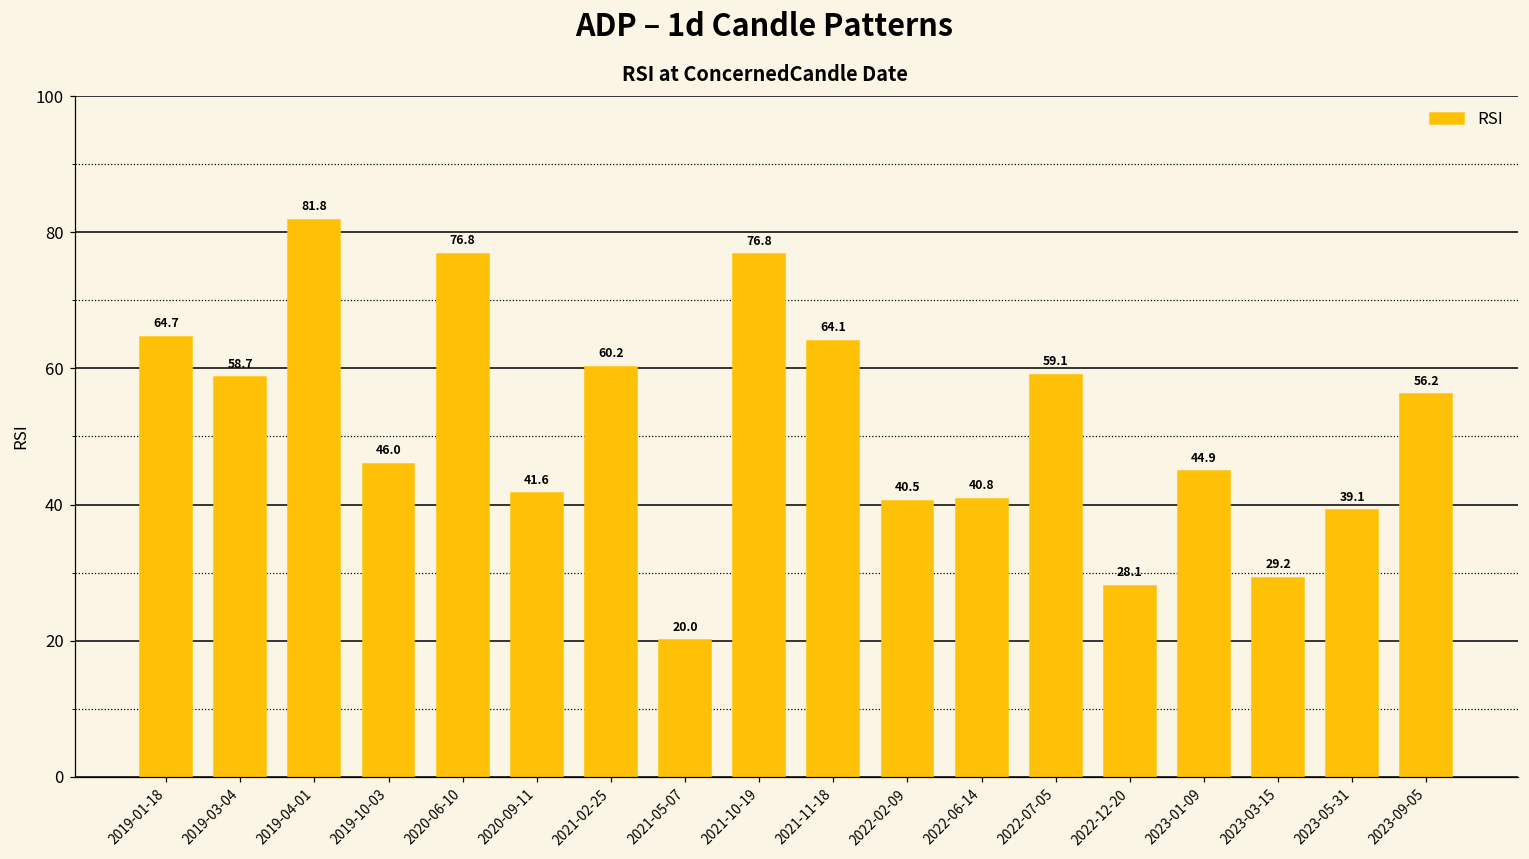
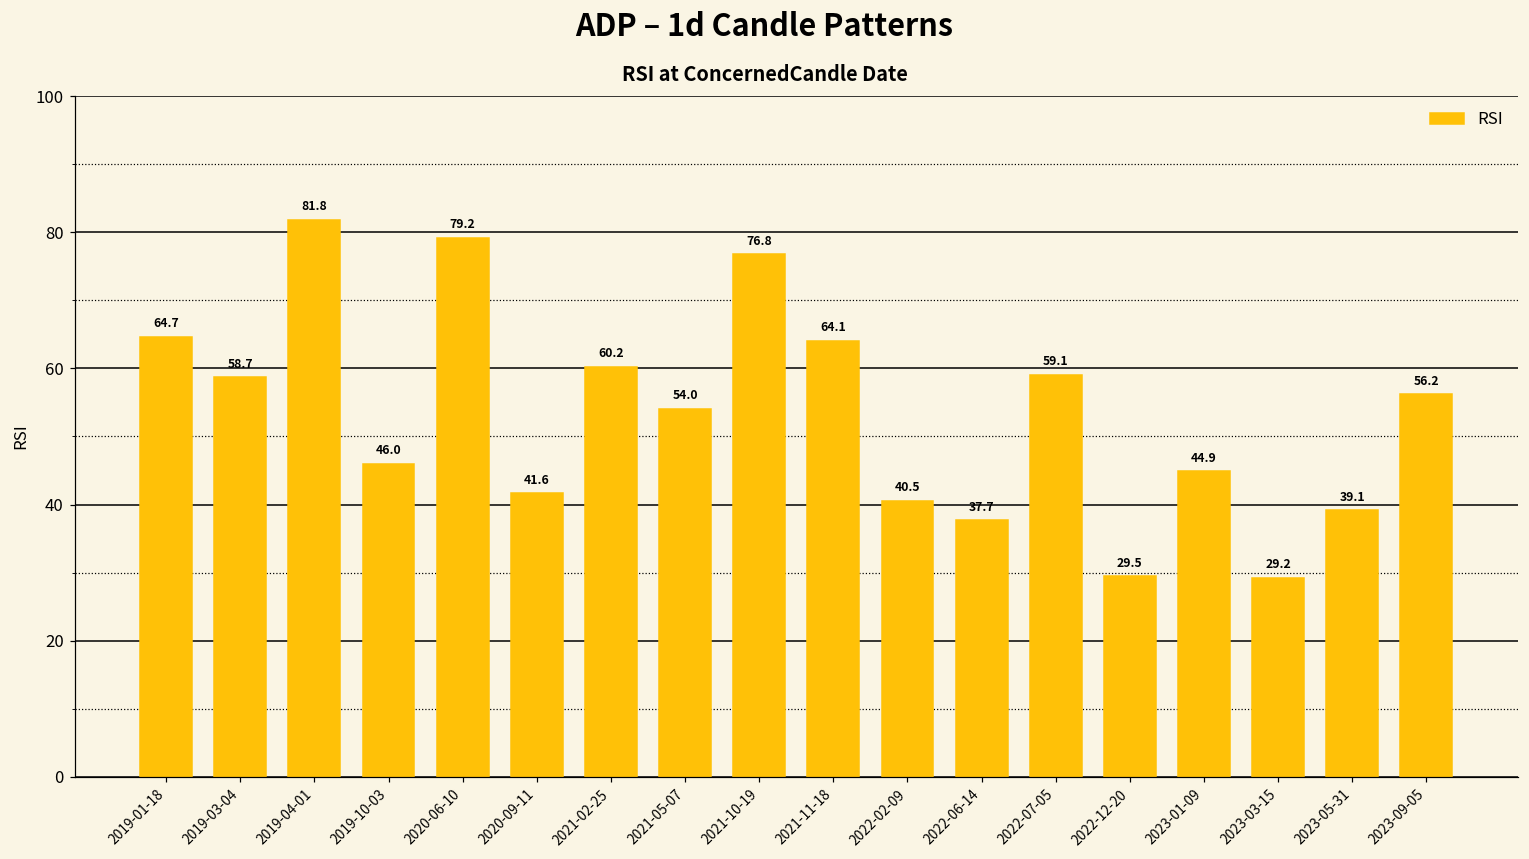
2020-06-10: 76.8 -> 79.2
2021-05-07: 20.0 -> 54.0
2022-06-14: 40.8 -> 37.7
2022-12-20: 28.1 -> 29.5
